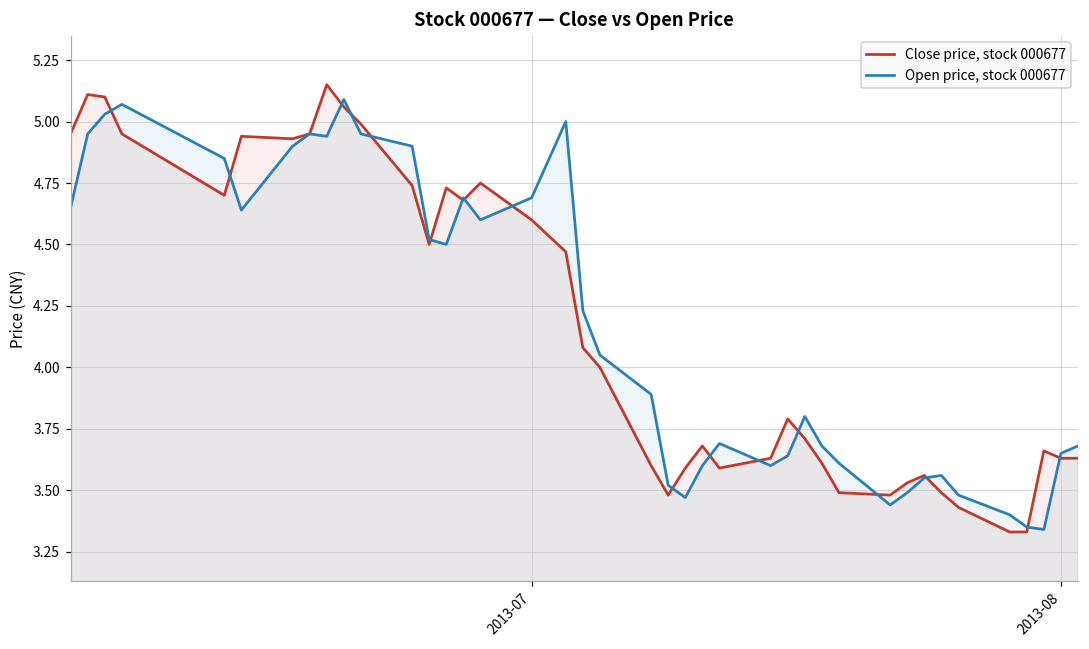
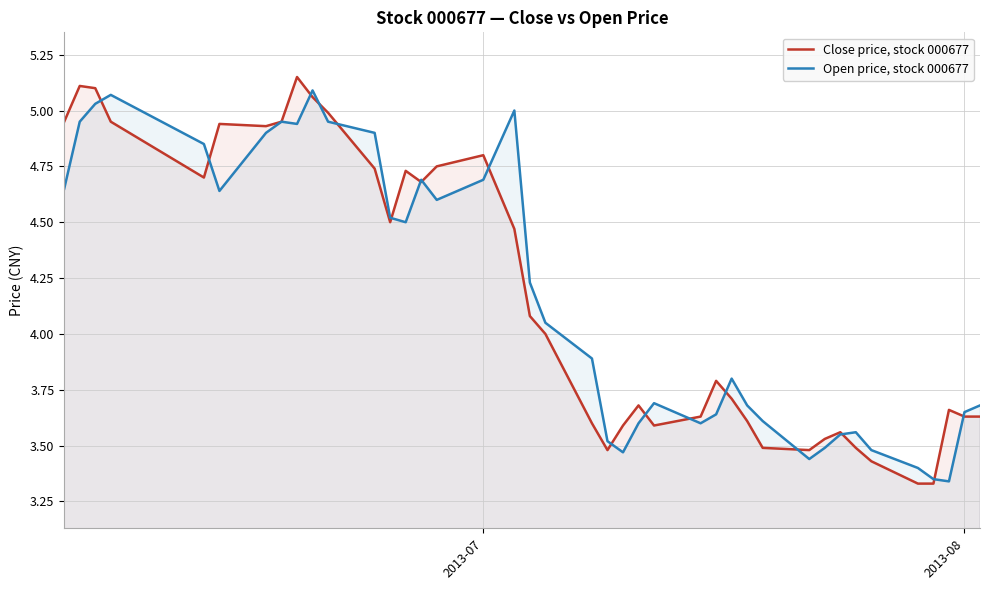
Close price, stock 000677, 2013-07: 4.6 -> 4.8
